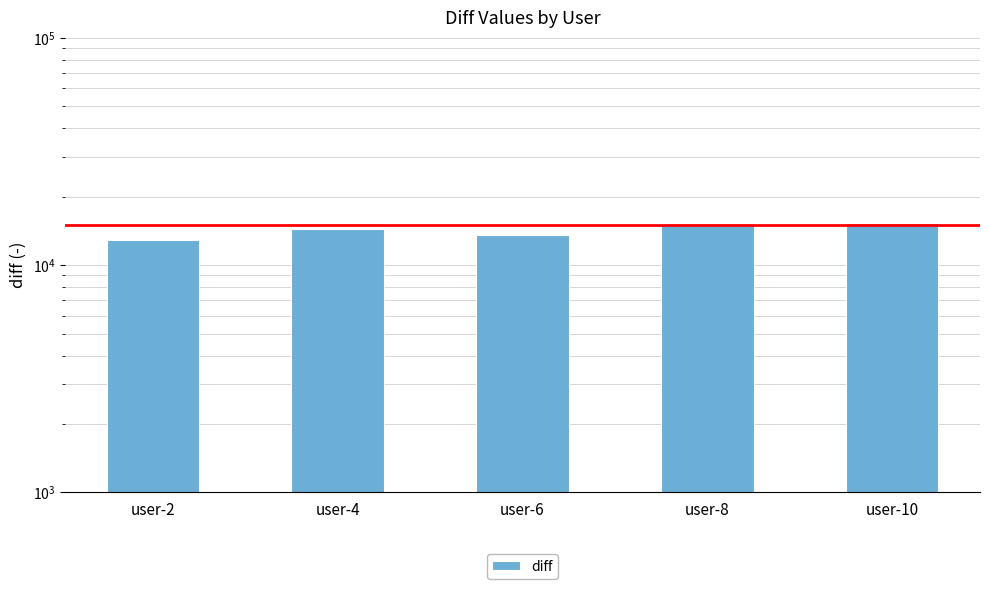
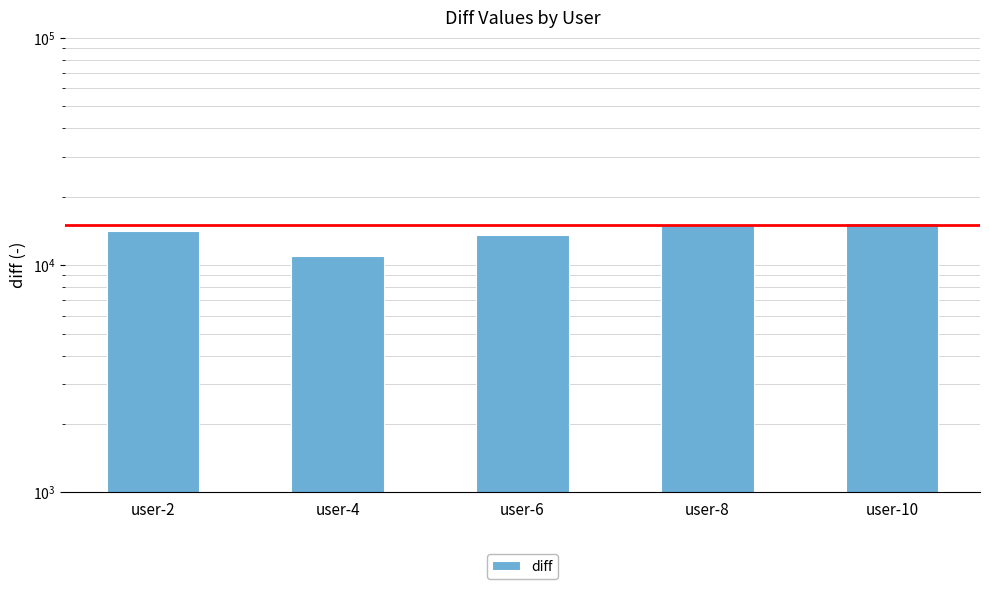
user-2: 13000 -> 14000
user-4: 14000 -> 11000
